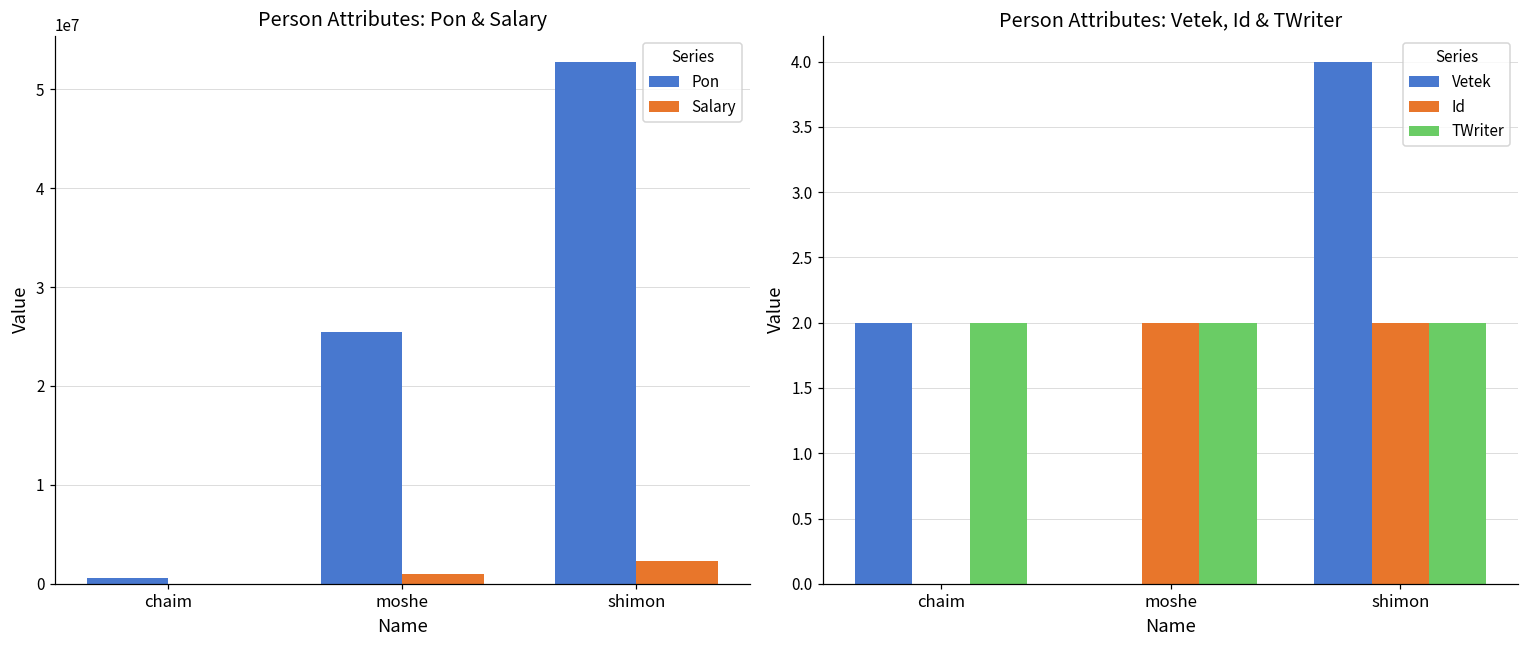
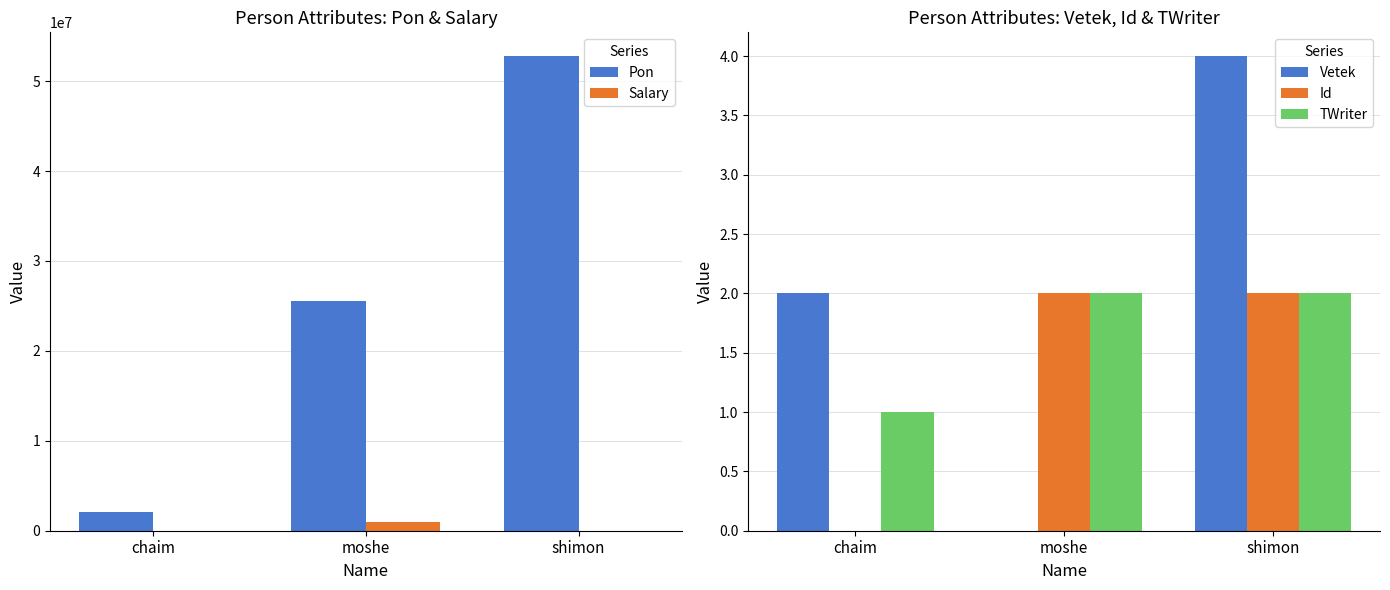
Person Attributes: Pon & Salary, Pon, chaim: 1000000 -> 2000000
Person Attributes: Pon & Salary, Salary, shimon: 2000000 -> 0
Person Attributes: Vetek, Id & TWriter, TWriter, chaim: 2 -> 1
